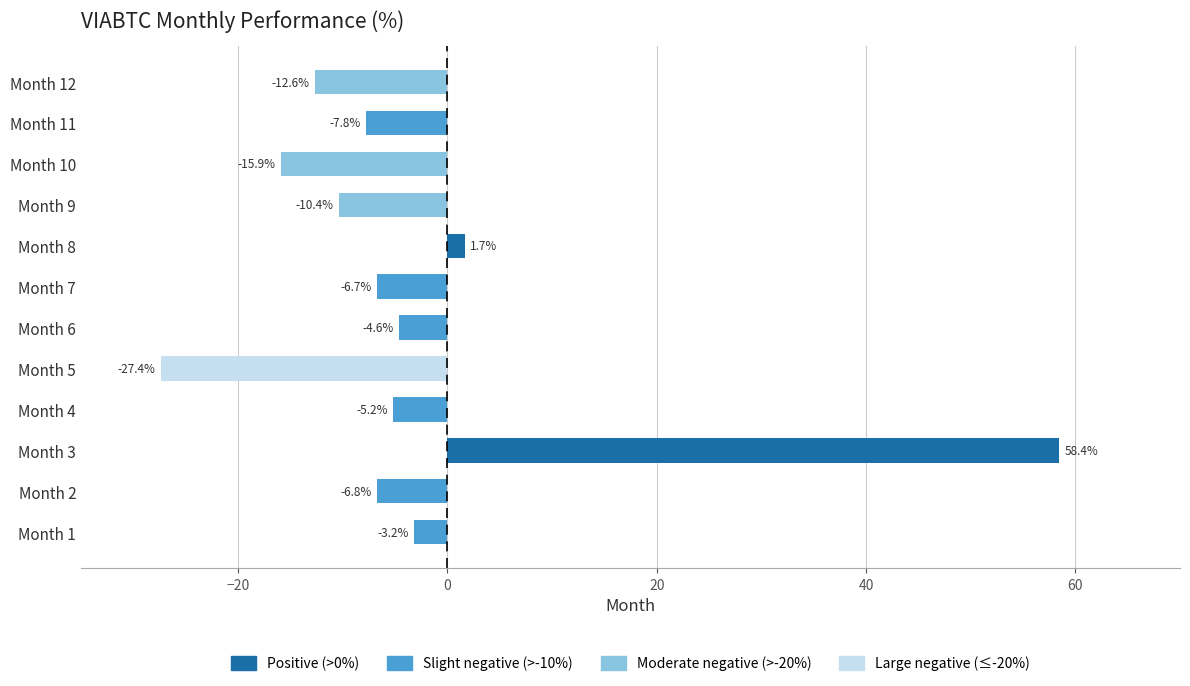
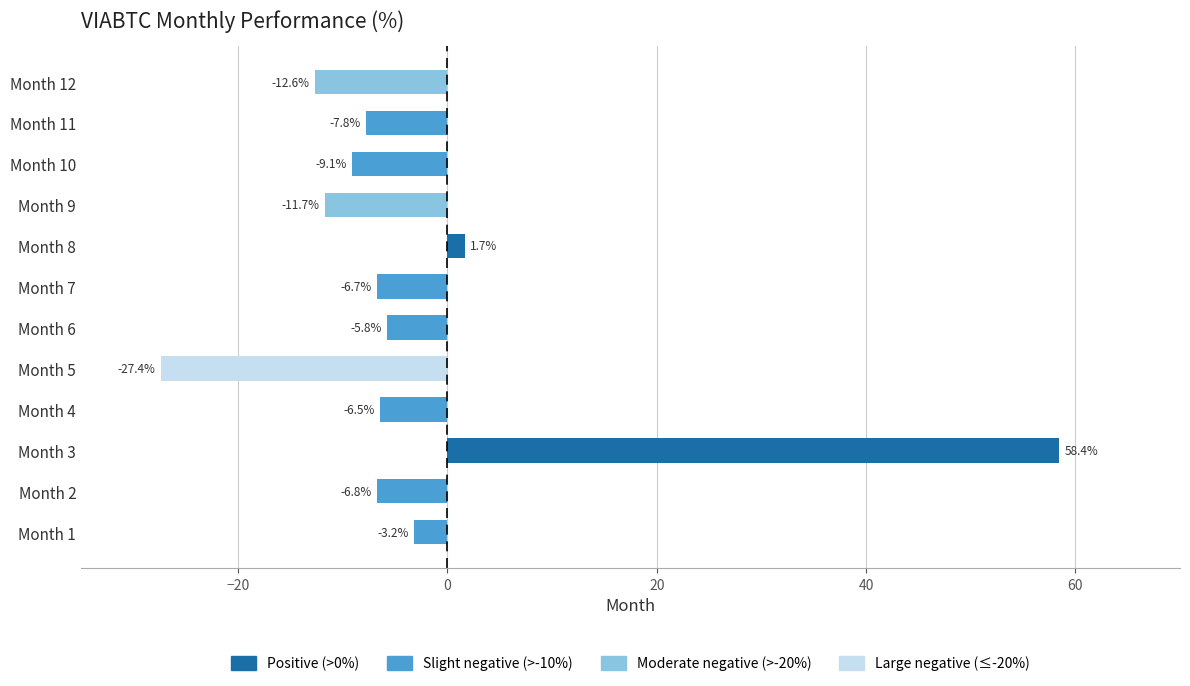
Month 10: -15.9% -> -9.1%
Month 9: -10.4% -> -11.7%
Month 6: -4.6% -> -5.8%
Month 4: -5.2% -> -6.5%
